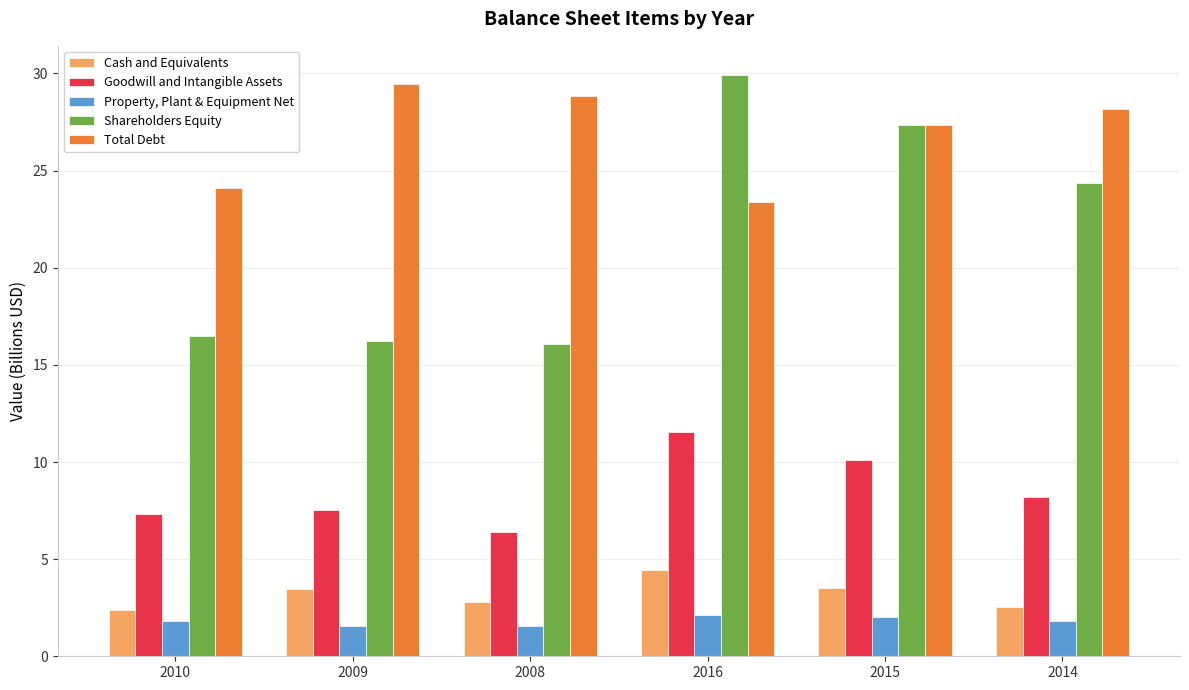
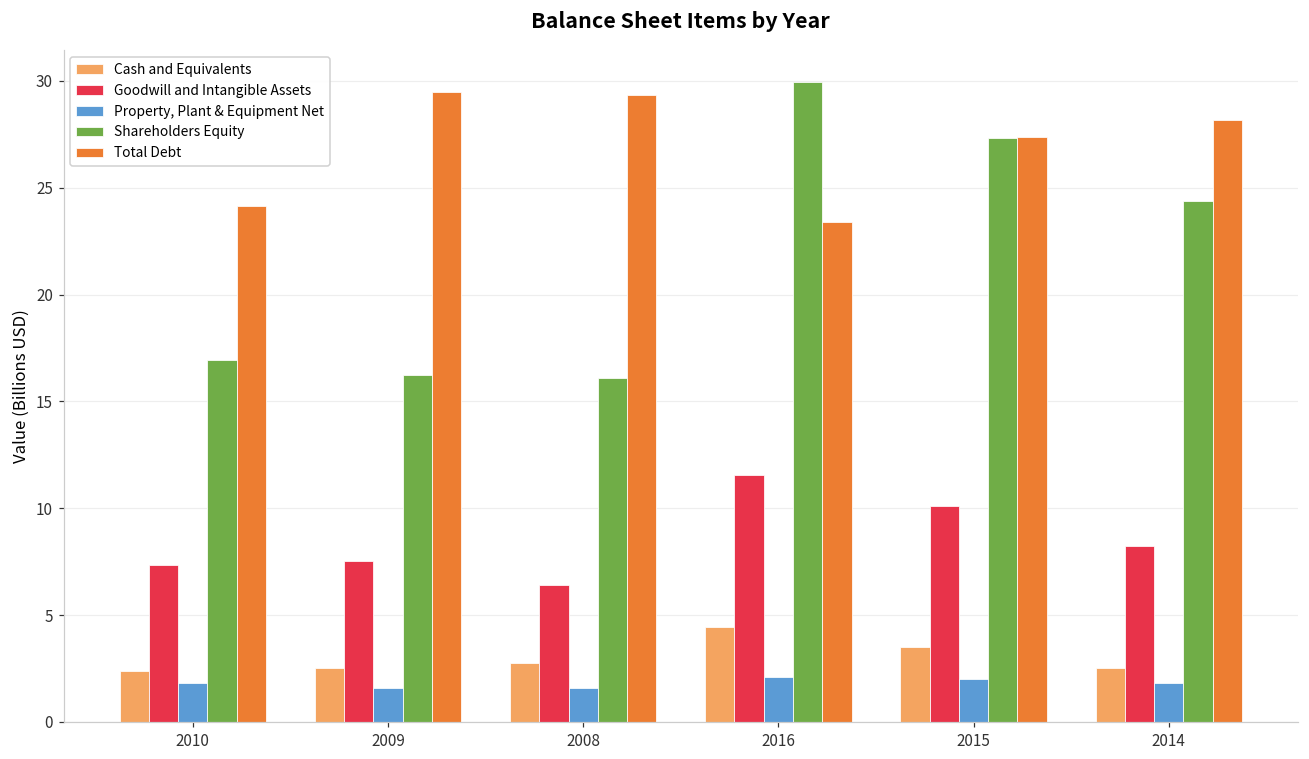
Shareholders Equity, 2010: 16.5 -> 16.9
Cash and Equivalents, 2009: 3.4 -> 2.5
Total Debt, 2008: 28.8 -> 29.3
